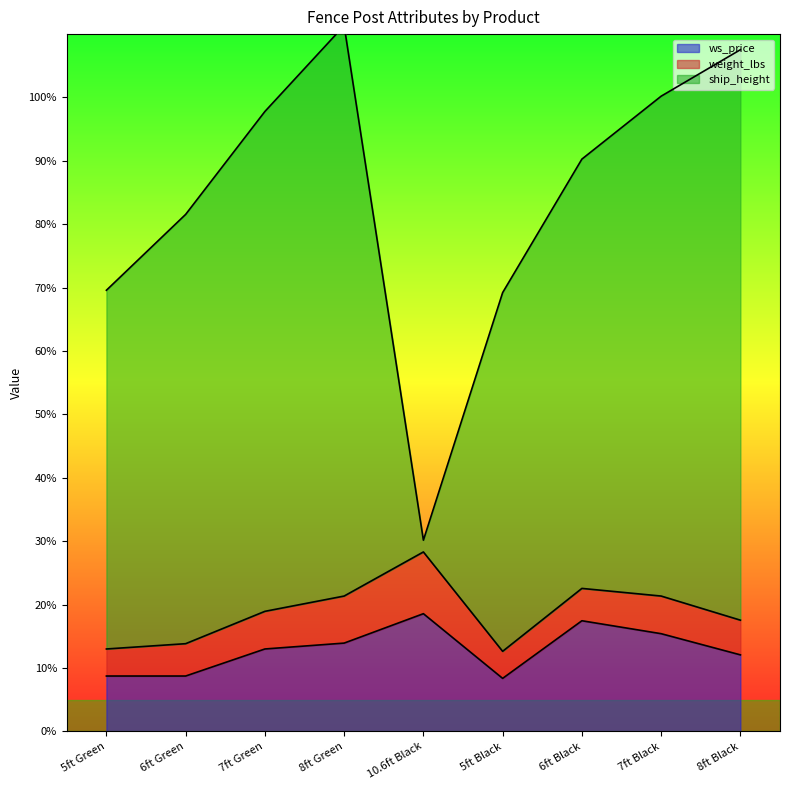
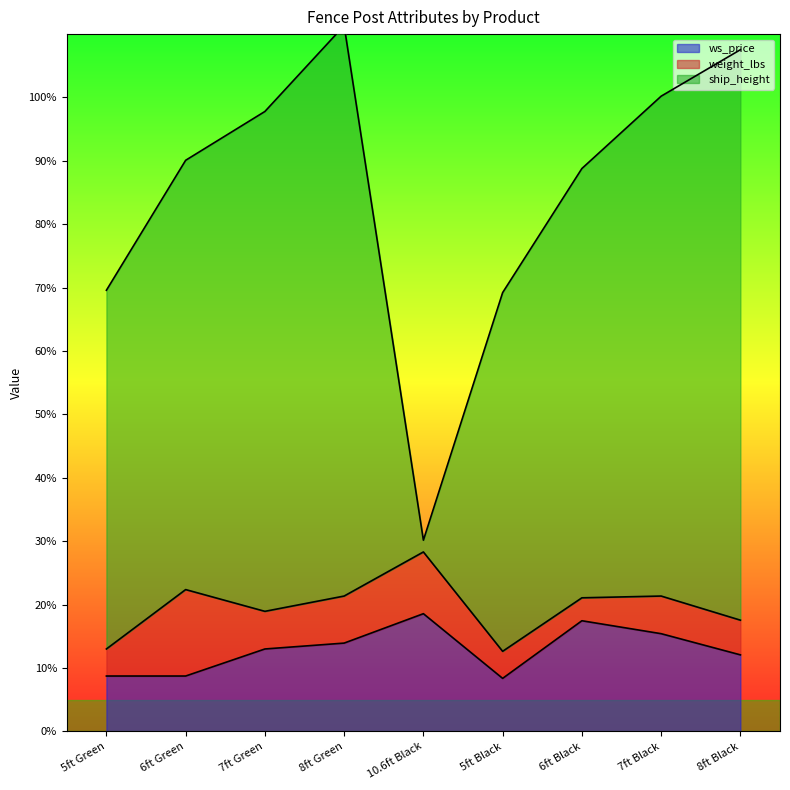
weight_lbs, 6ft Green: 5% -> 14%
weight_lbs, 6ft Black: 5% -> 4%
